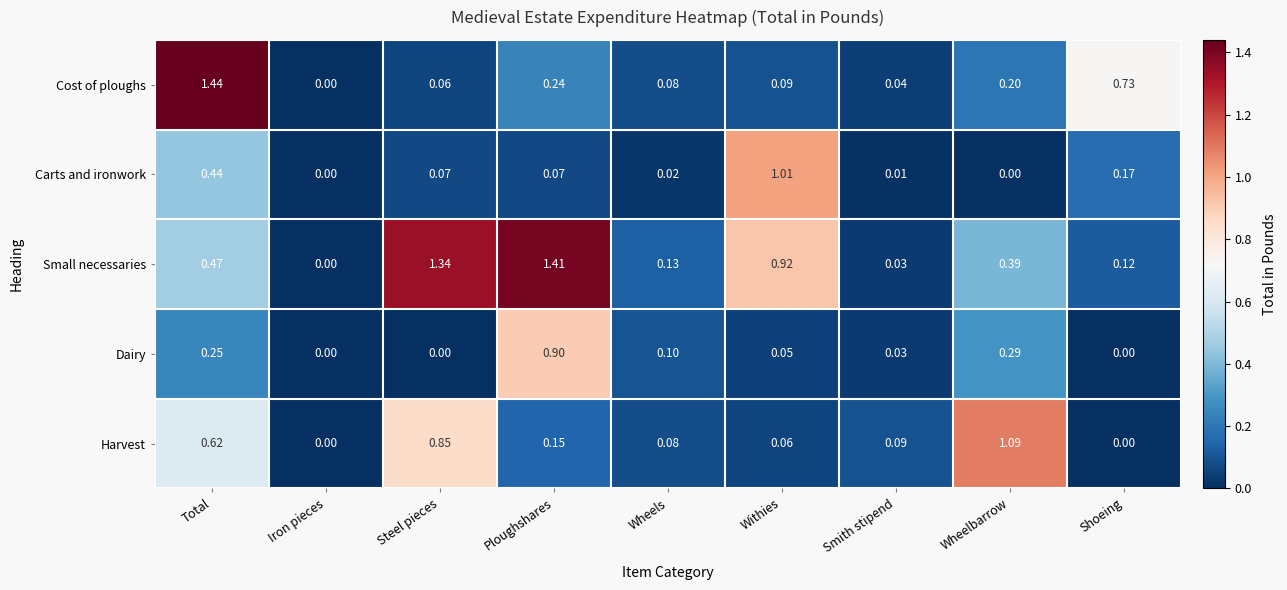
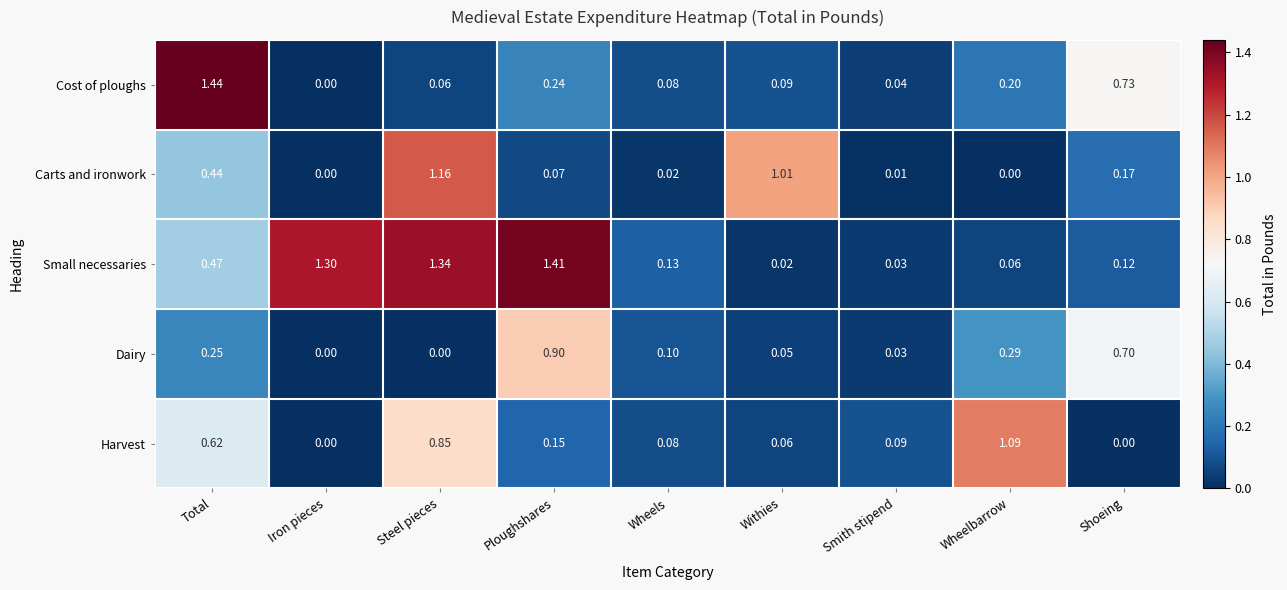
Carts and ironwork, Steel pieces: 0.07 -> 1.16
Small necessaries, Iron pieces: 0.00 -> 1.30
Small necessaries, Withies: 0.92 -> 0.02
Small necessaries, Wheelbarrow: 0.39 -> 0.06
Dairy, Shoeing: 0.00 -> 0.70
